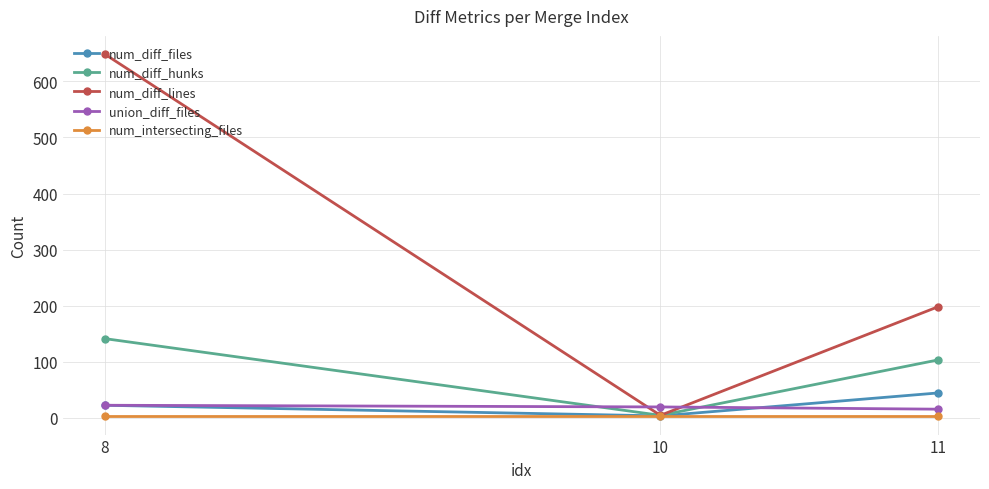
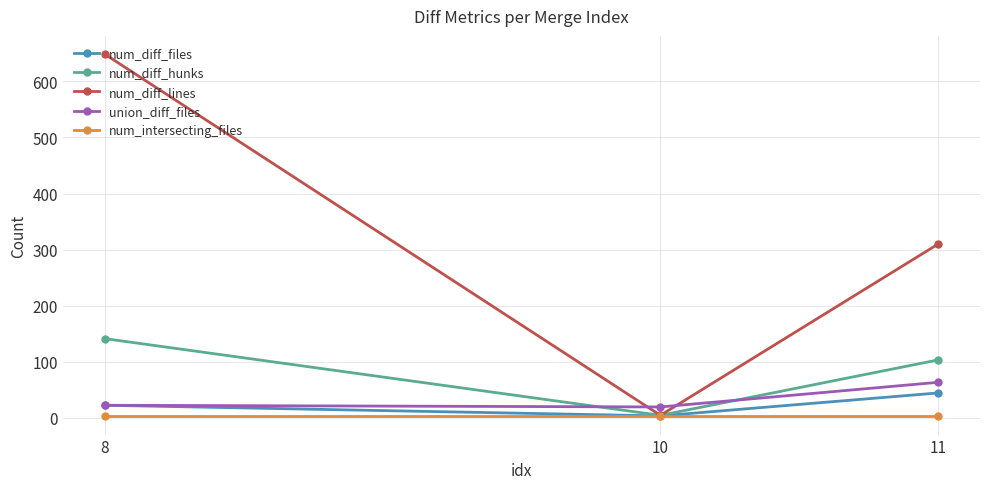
num_diff_lines, 11: 200 -> 310
union_diff_files, 11: 20 -> 60
